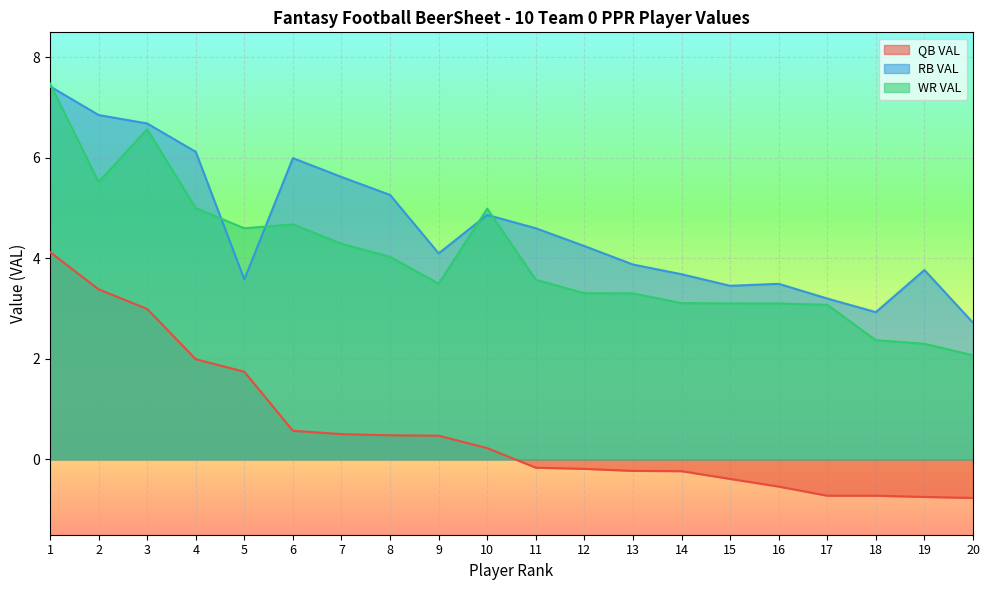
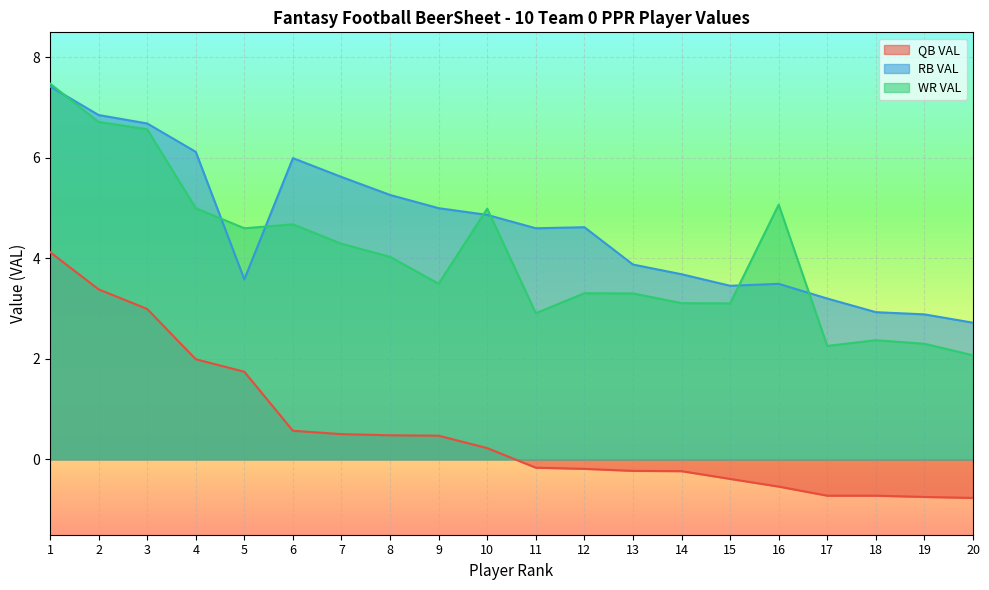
WR VAL, 2: 5.5 -> 6.7
RB VAL, 9: 4.1 -> 5.0
WR VAL, 11: 3.6 -> 2.9
RB VAL, 12: 4.2 -> 4.6
WR VAL, 16: 3.1 -> 5.1
WR VAL, 17: 3.1 -> 2.3
RB VAL, 19: 3.8 -> 2.9
